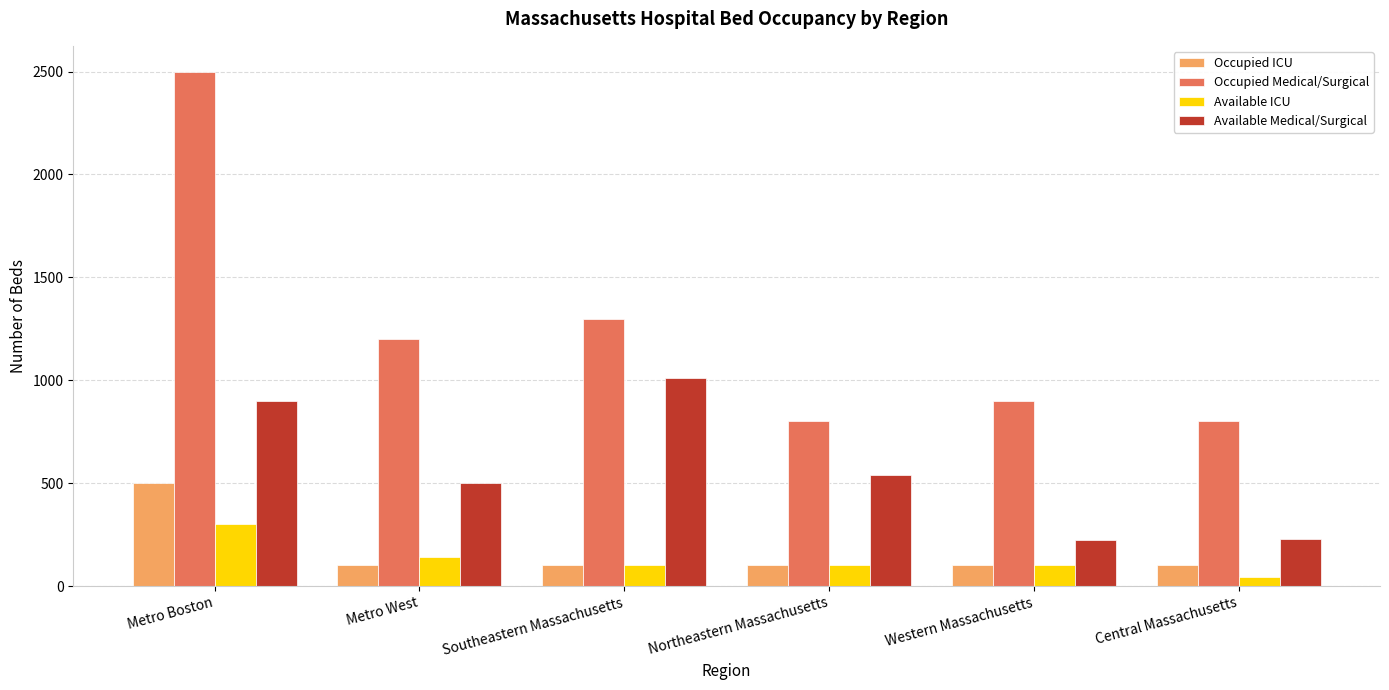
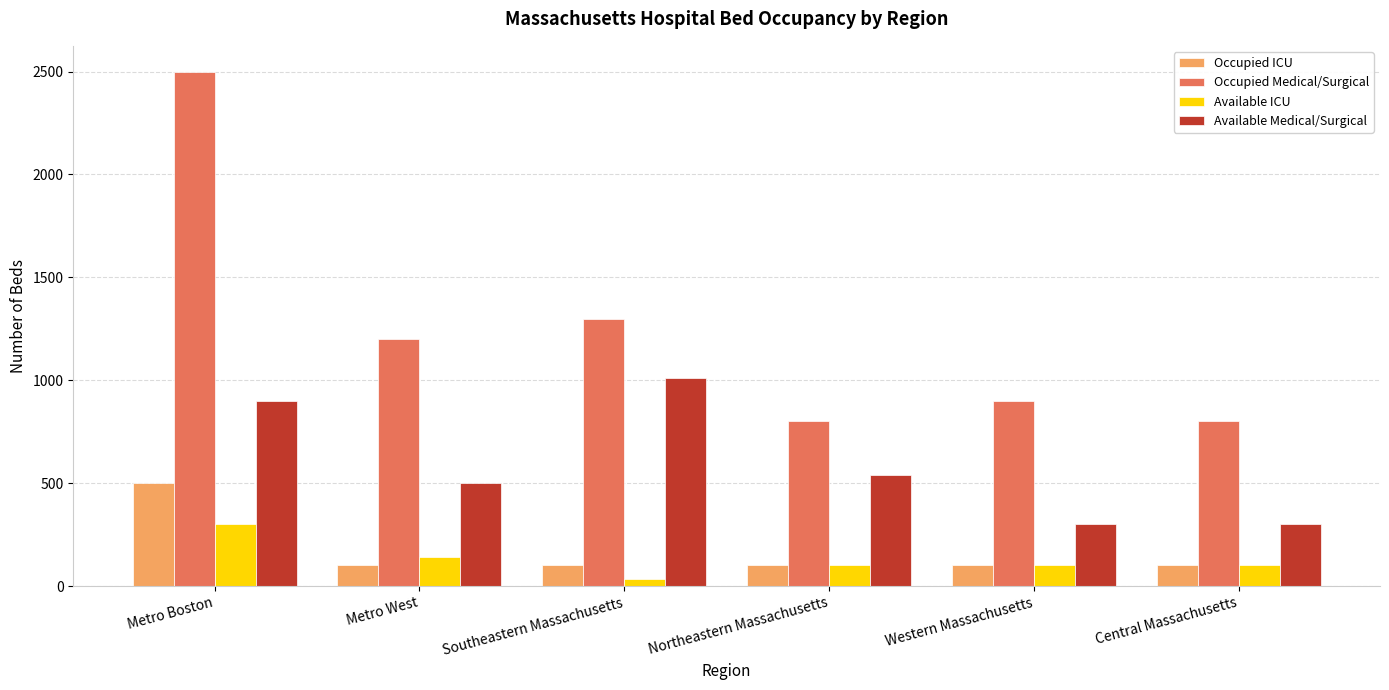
Available ICU, Southeastern Massachusetts: 100 -> 40
Available Medical/Surgical, Western Massachusetts: 230 -> 300
Available ICU, Central Massachusetts: 40 -> 100
Available Medical/Surgical, Central Massachusetts: 230 -> 300
